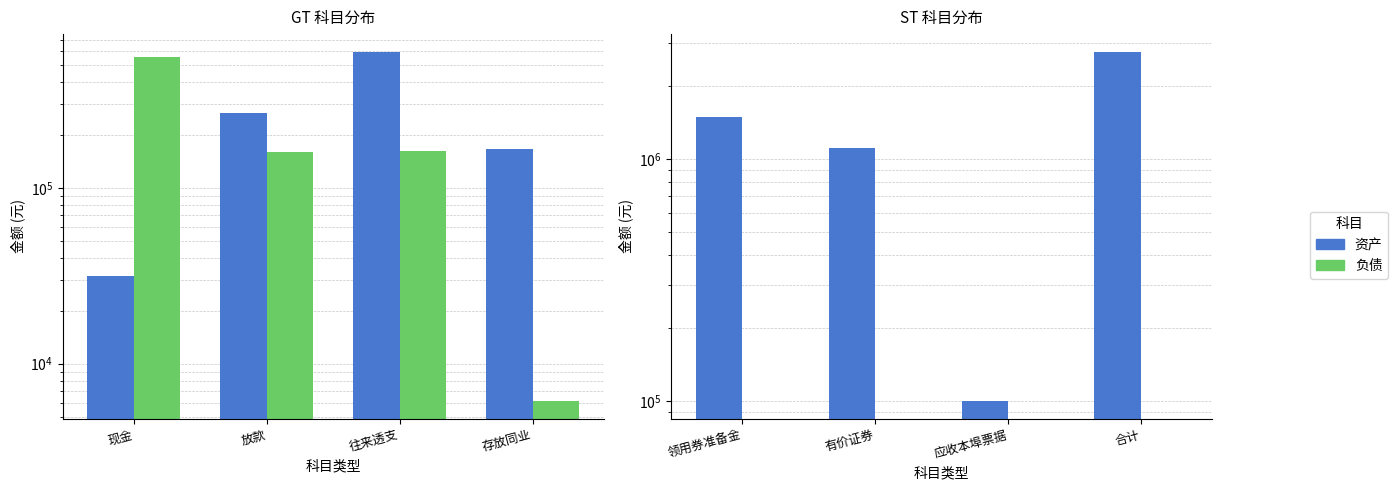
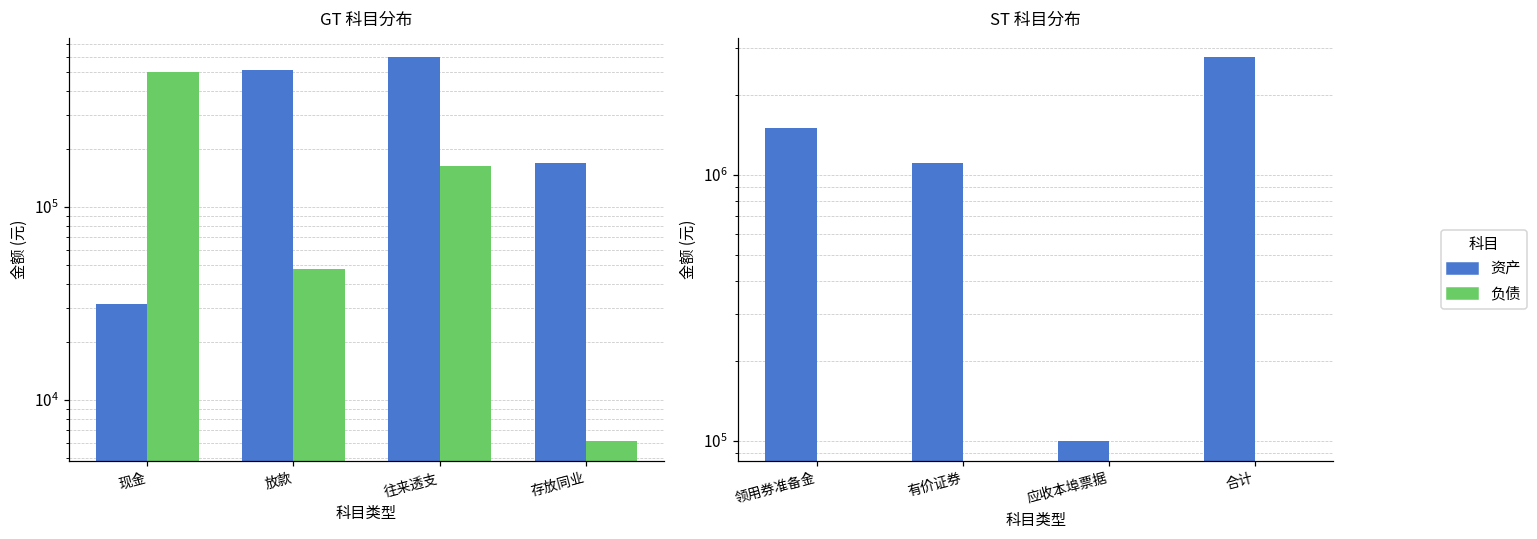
GT 科目分布, 负债, 现金: 550000 -> 500000
GT 科目分布, 资产, 放款: 270000 -> 510000
GT 科目分布, 负债, 放款: 160000 -> 48000
